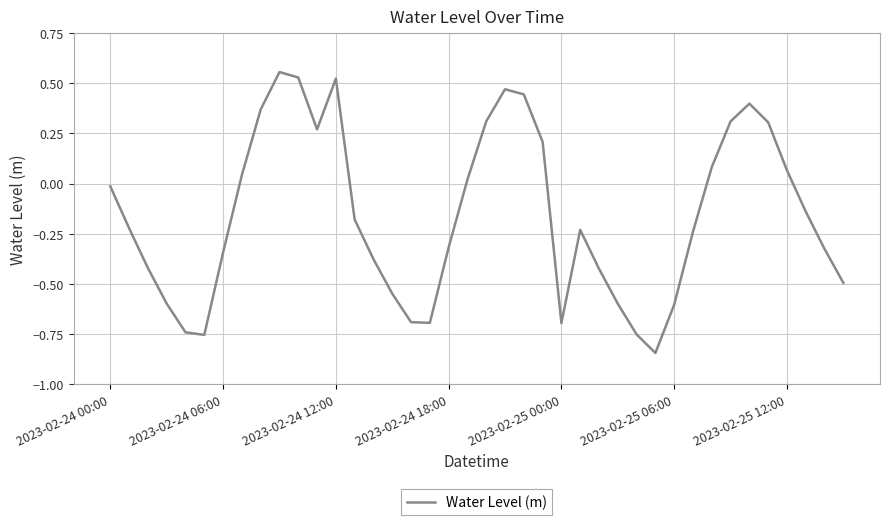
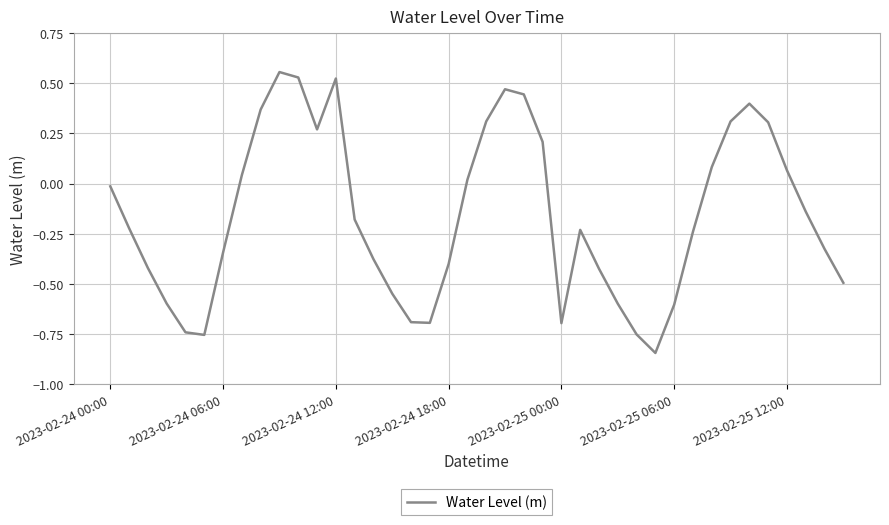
2023-02-24 18:00: -0.32 -> -0.40
